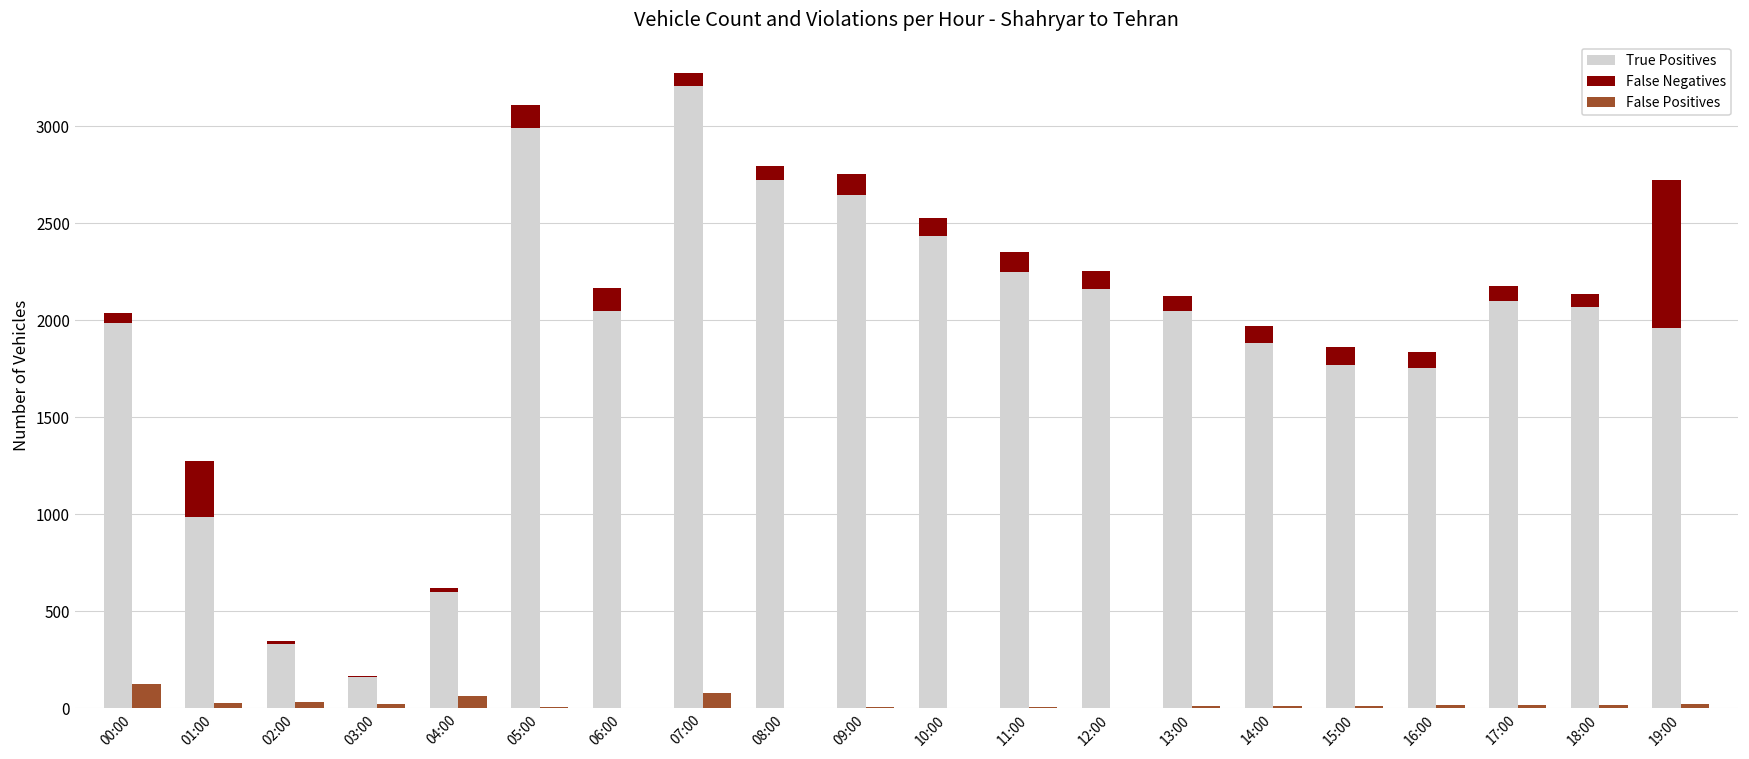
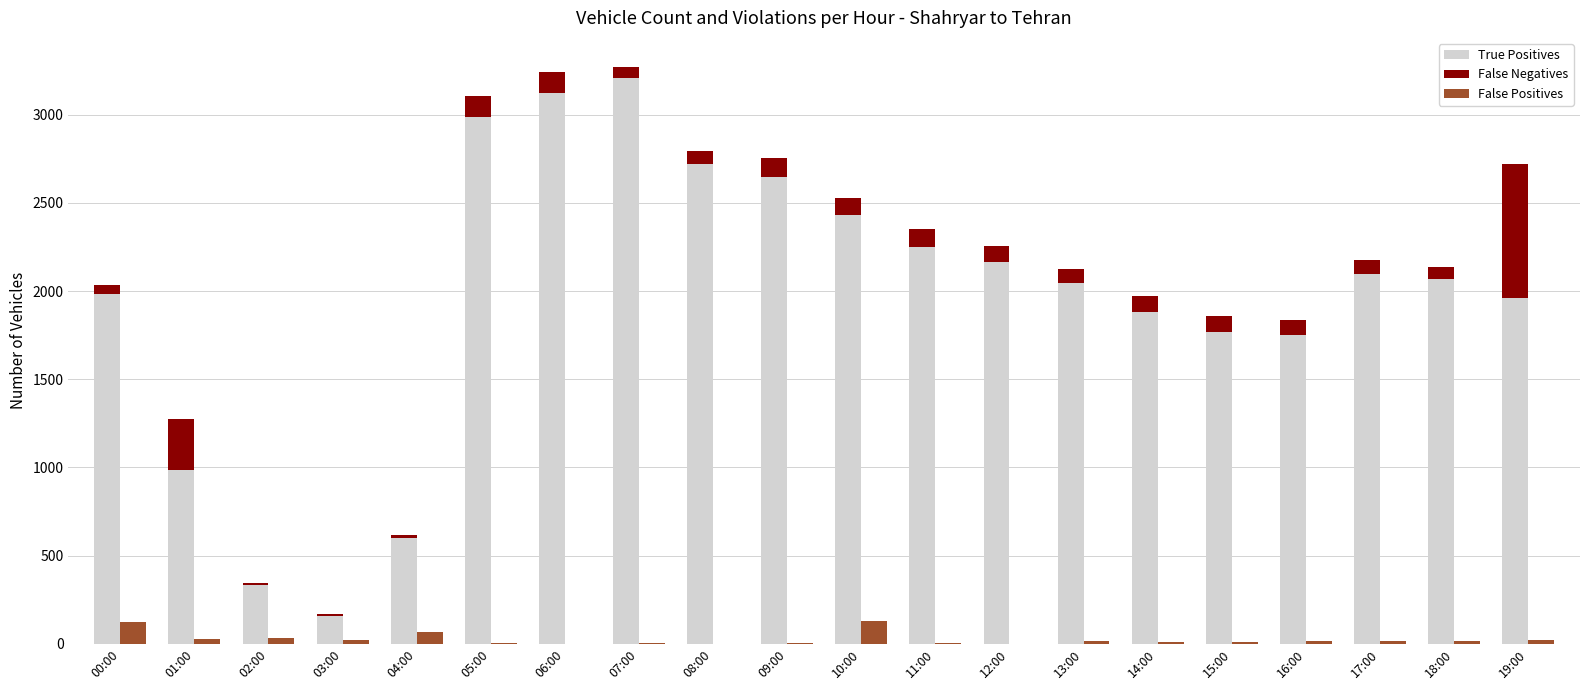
True Positives, 06:00: 2050 -> 3120
False Positives, 07:00: 80 -> 0
False Positives, 10:00: 0 -> 130
